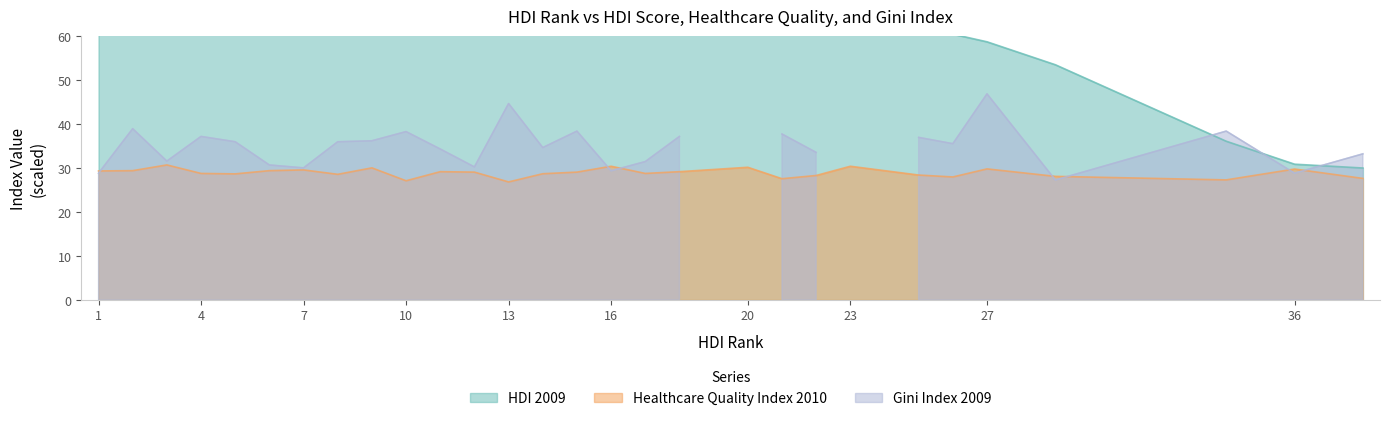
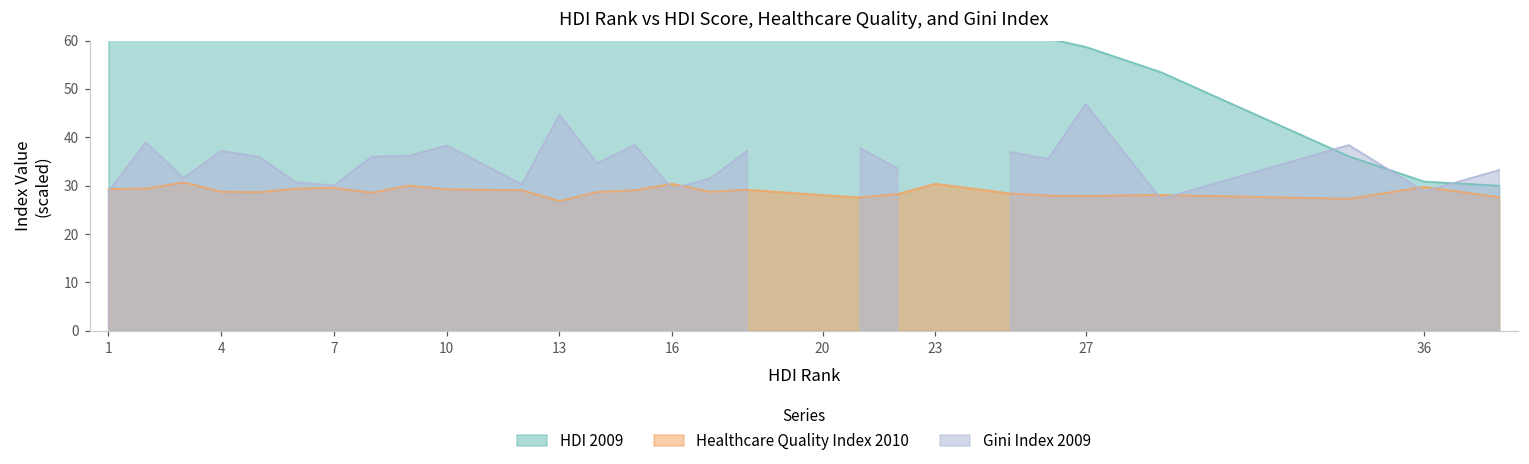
Healthcare Quality Index 2010, 10: 27 -> 29
Healthcare Quality Index 2010, 20: 30 -> 28
Healthcare Quality Index 2010, 27: 30 -> 28
